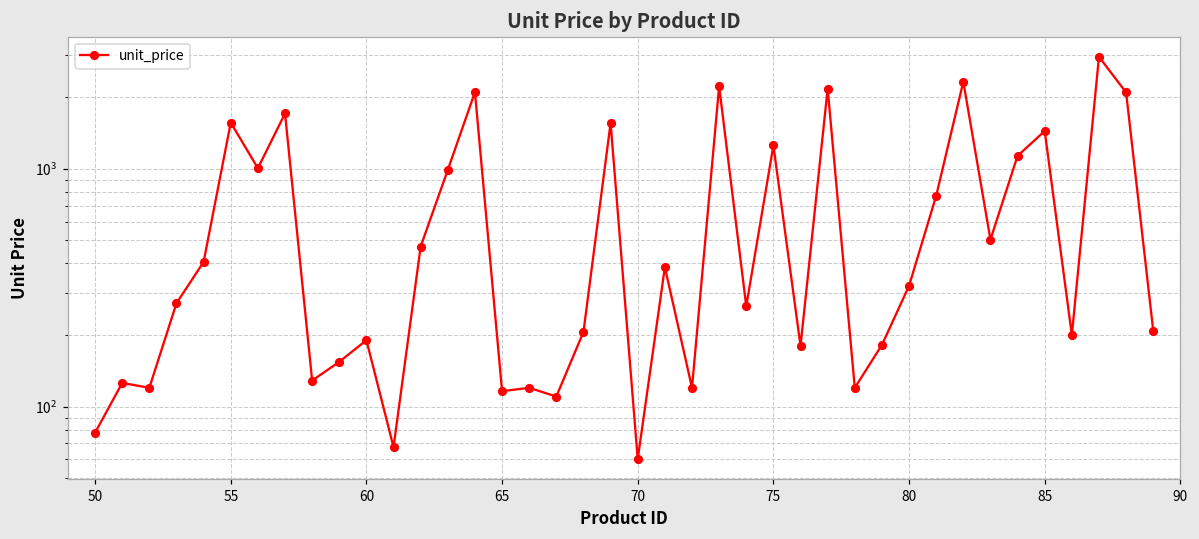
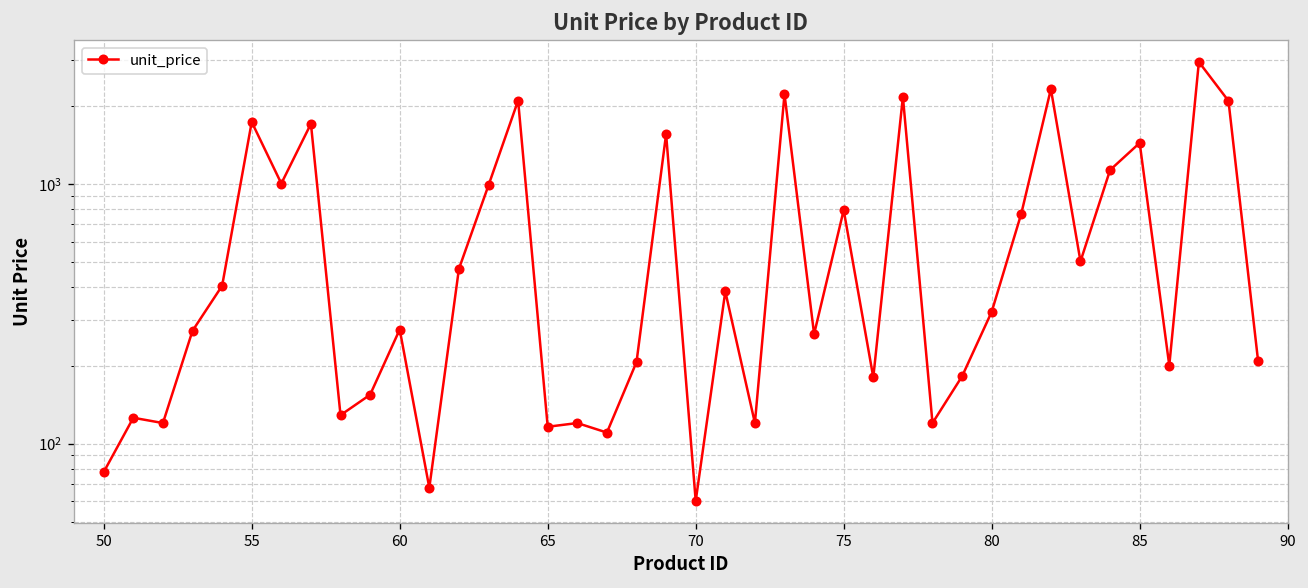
55: 1600 -> 1700
60: 190 -> 280
75: 1300 -> 790
